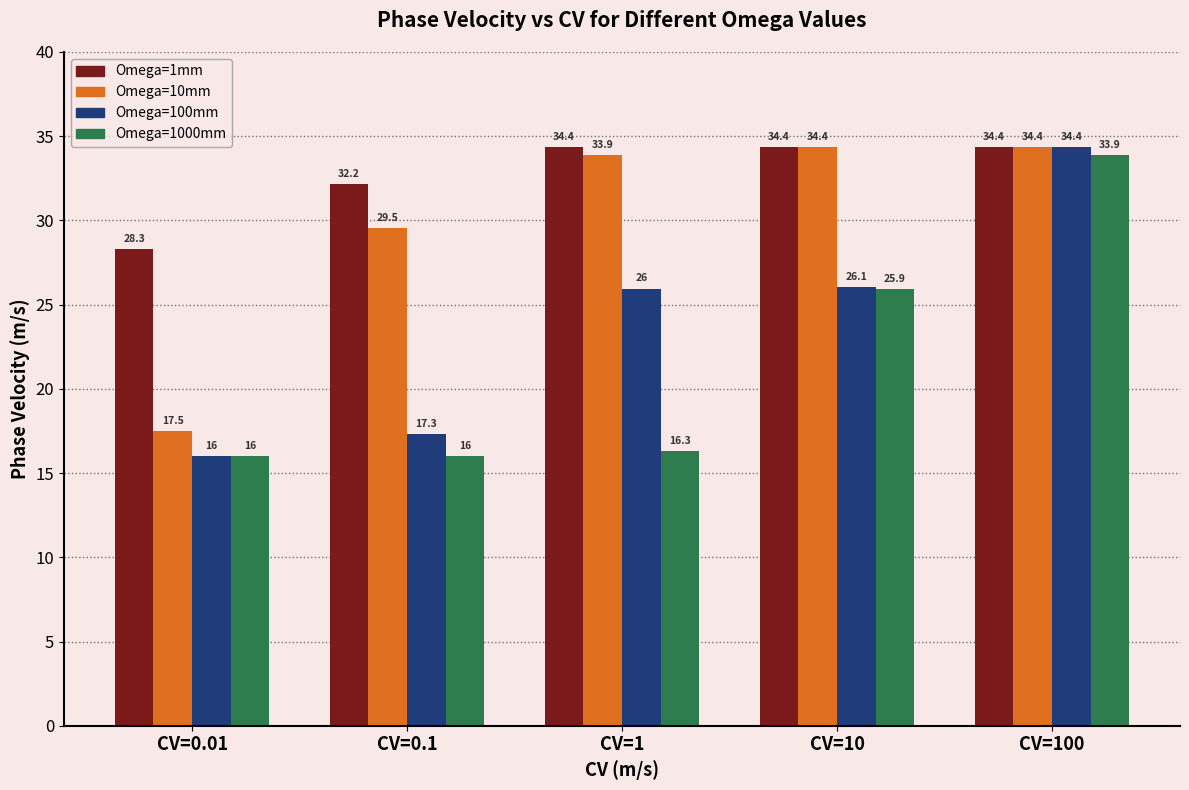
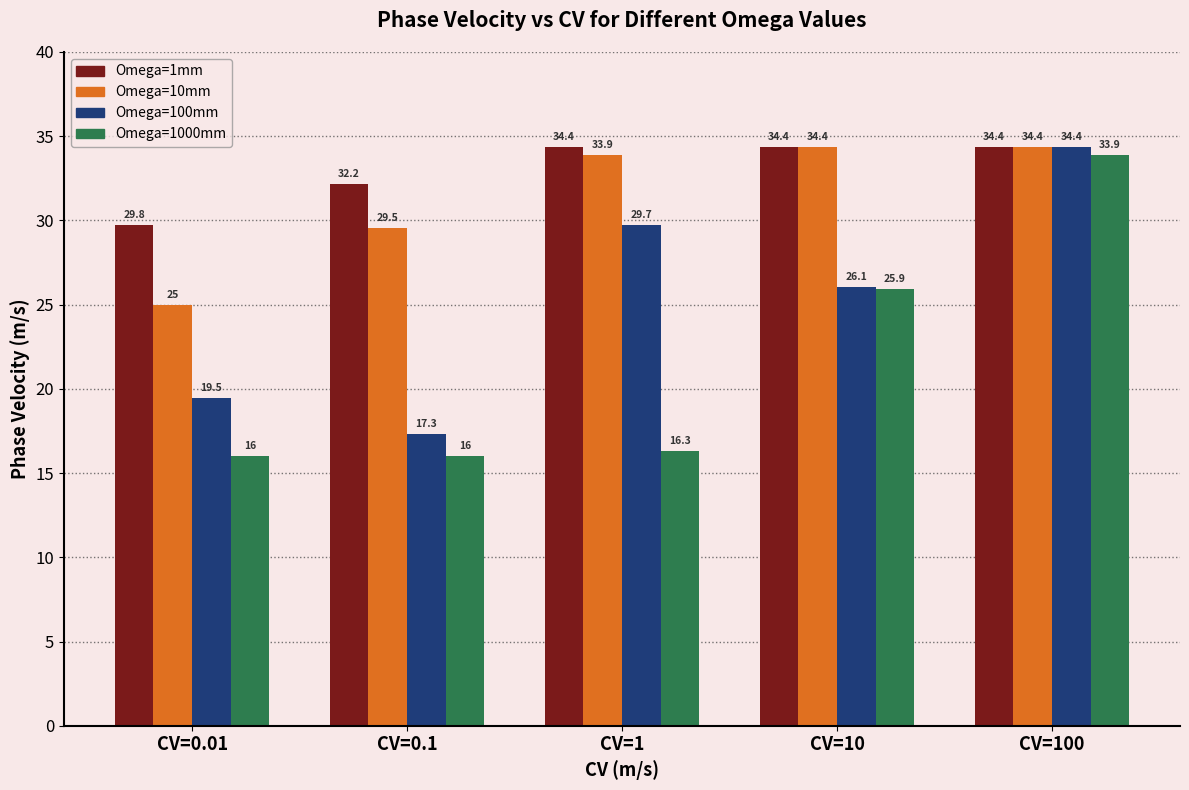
Omega=1mm, CV=0.01: 28.3 -> 29.8
Omega=10mm, CV=0.01: 17.5 -> 25
Omega=100mm, CV=0.01: 16 -> 19.5
Omega=100mm, CV=1: 26 -> 29.7
